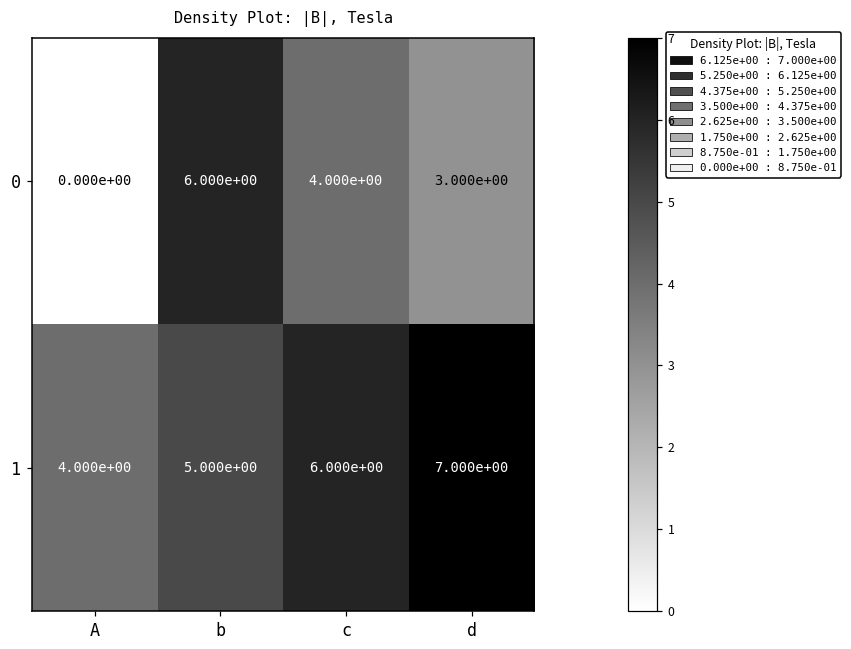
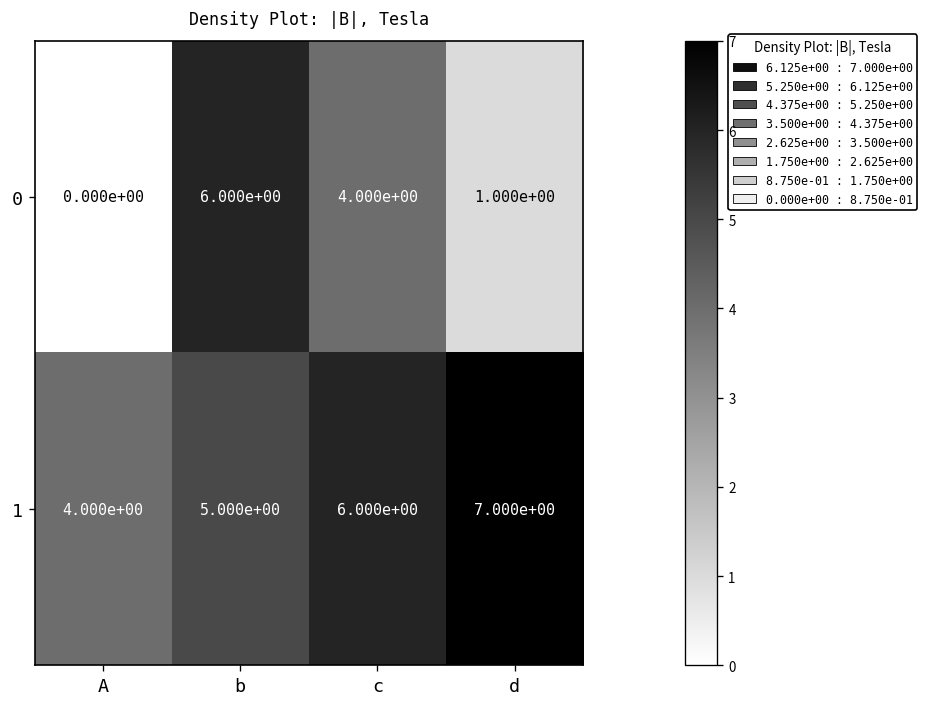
0, d: 3.000e+00 -> 1.000e+00
